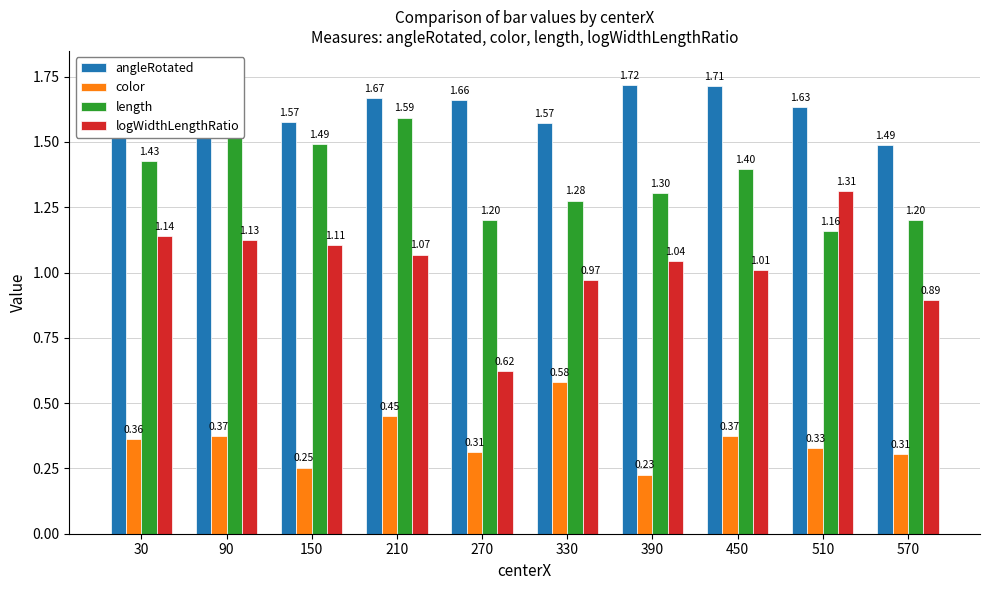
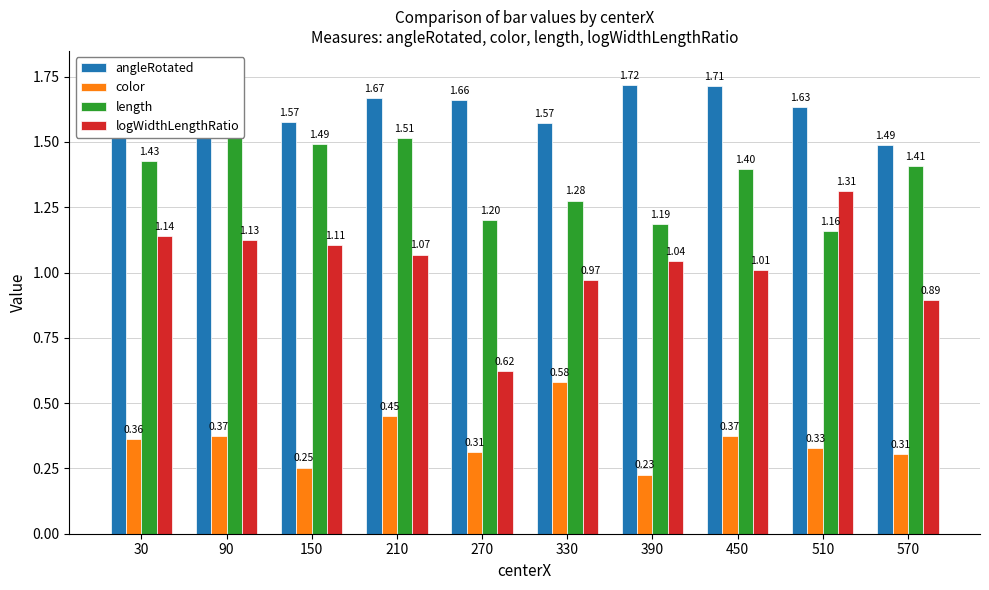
length, 210: 1.59 -> 1.51
length, 390: 1.30 -> 1.19
length, 570: 1.20 -> 1.41
